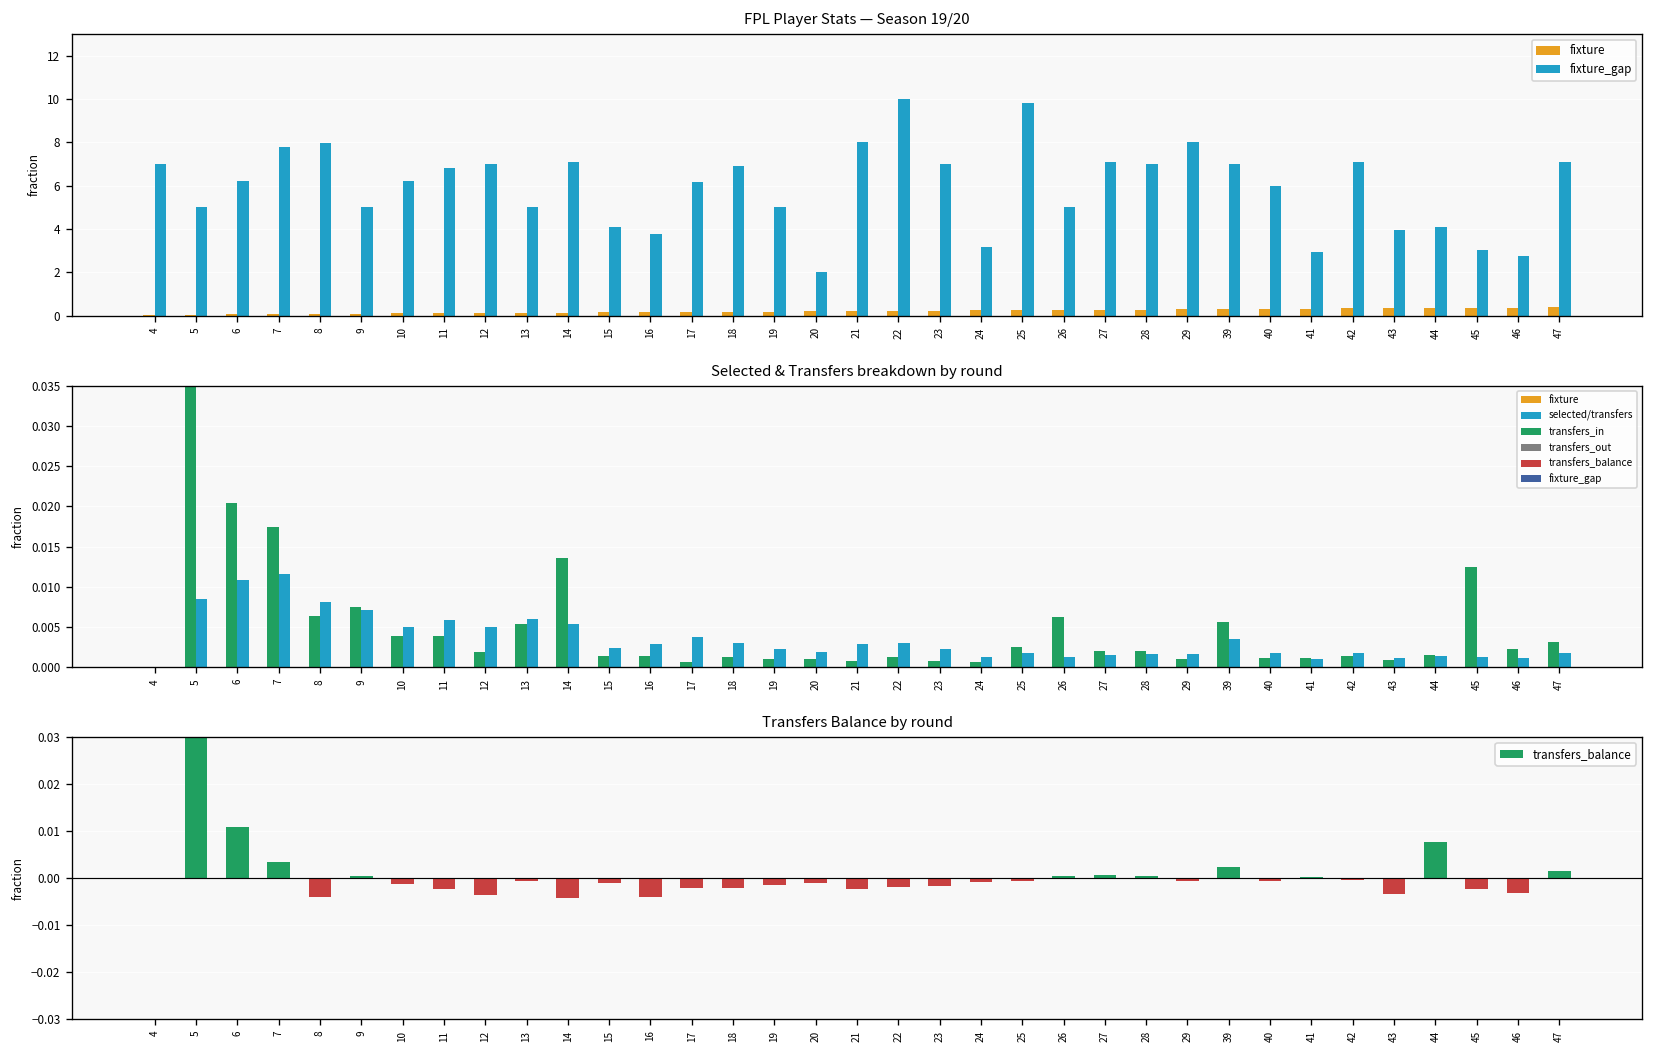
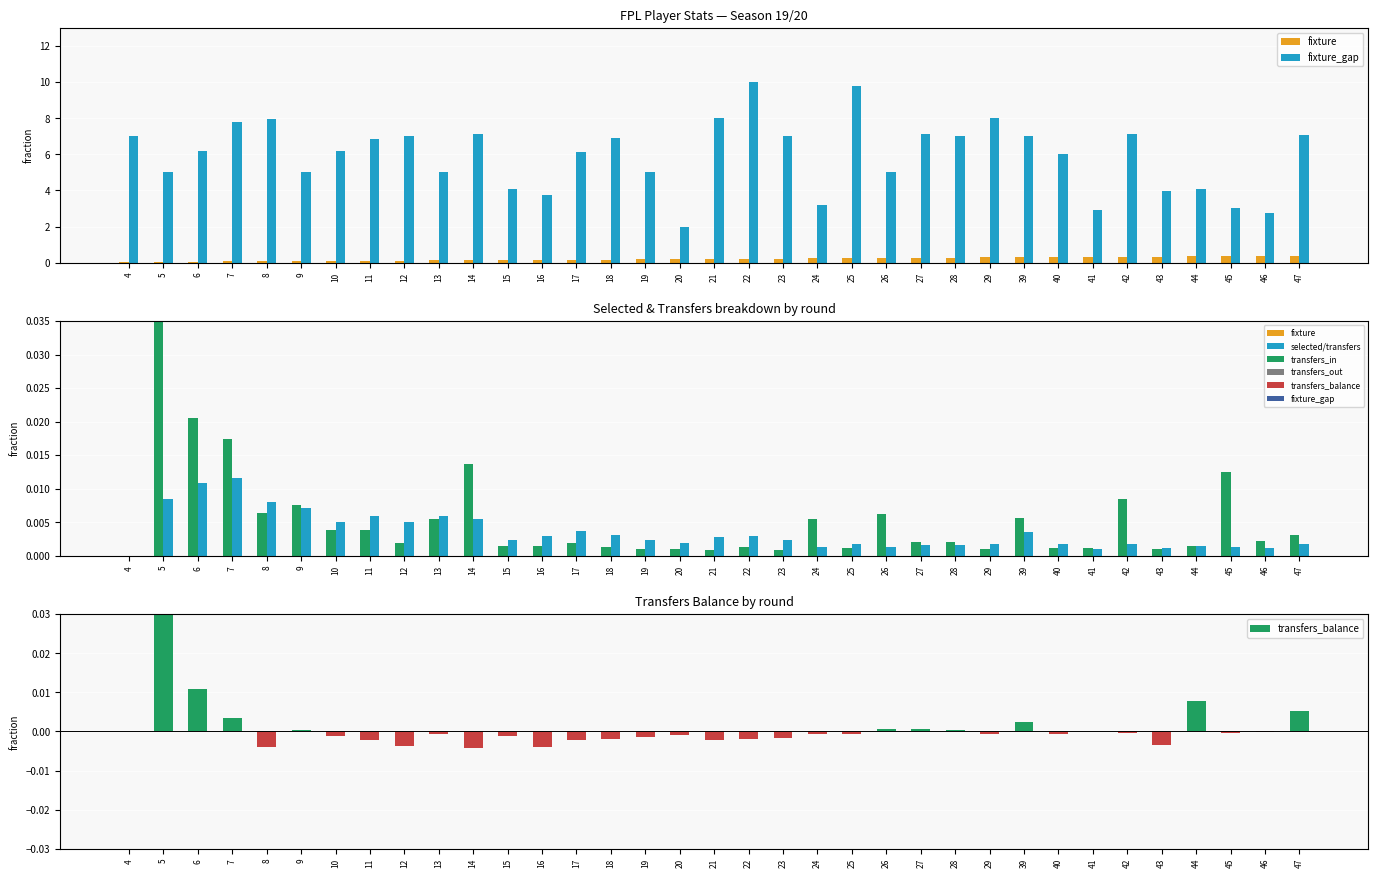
Selected & Transfers breakdown by round, transfers_in, 17: 0.001 -> 0.002
Selected & Transfers breakdown by round, transfers_in, 24: 0.001 -> 0.005
Selected & Transfers breakdown by round, transfers_in, 25: 0.002 -> 0.001
Selected & Transfers breakdown by round, transfers_in, 42: 0.001 -> 0.008
Transfers Balance by round, 45: -0.002 -> 0.000
Transfers Balance by round, 46: -0.003 -> 0.000
Transfers Balance by round, 47: 0.001 -> 0.005
